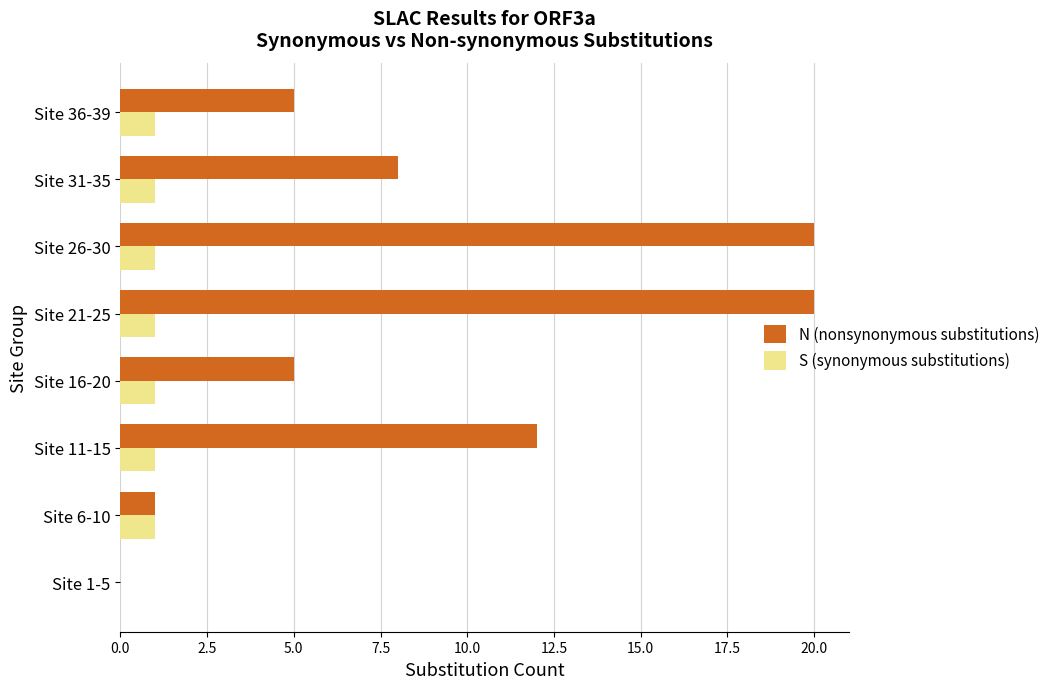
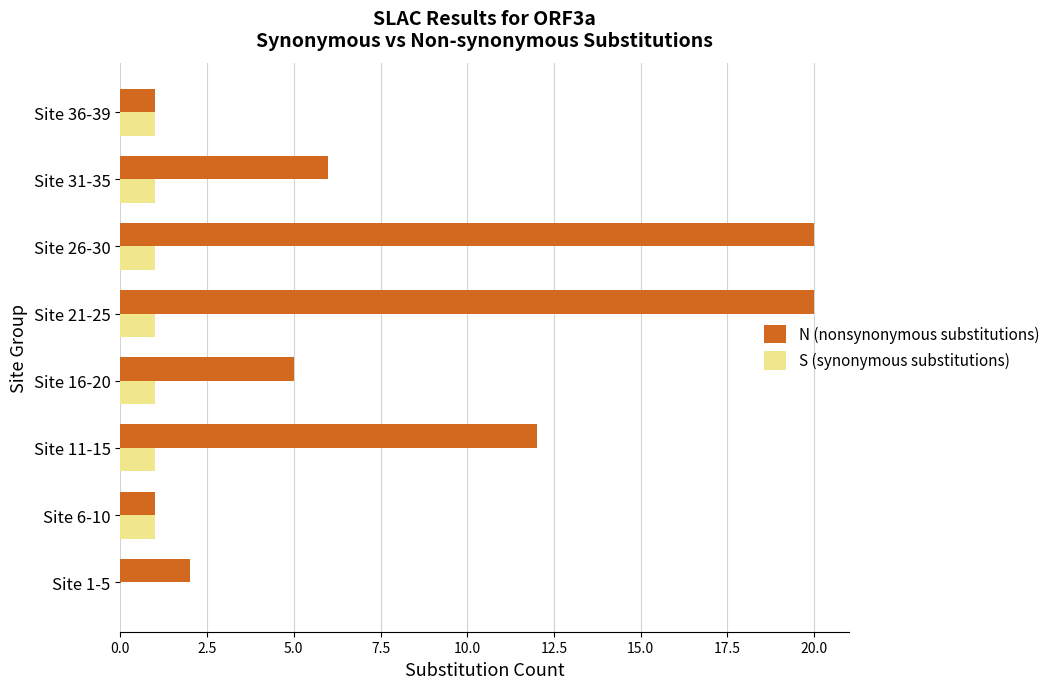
N (nonsynonymous substitutions), Site 36-39: 5 -> 1
N (nonsynonymous substitutions), Site 31-35: 8 -> 6
N (nonsynonymous substitutions), Site 1-5: 0 -> 2
